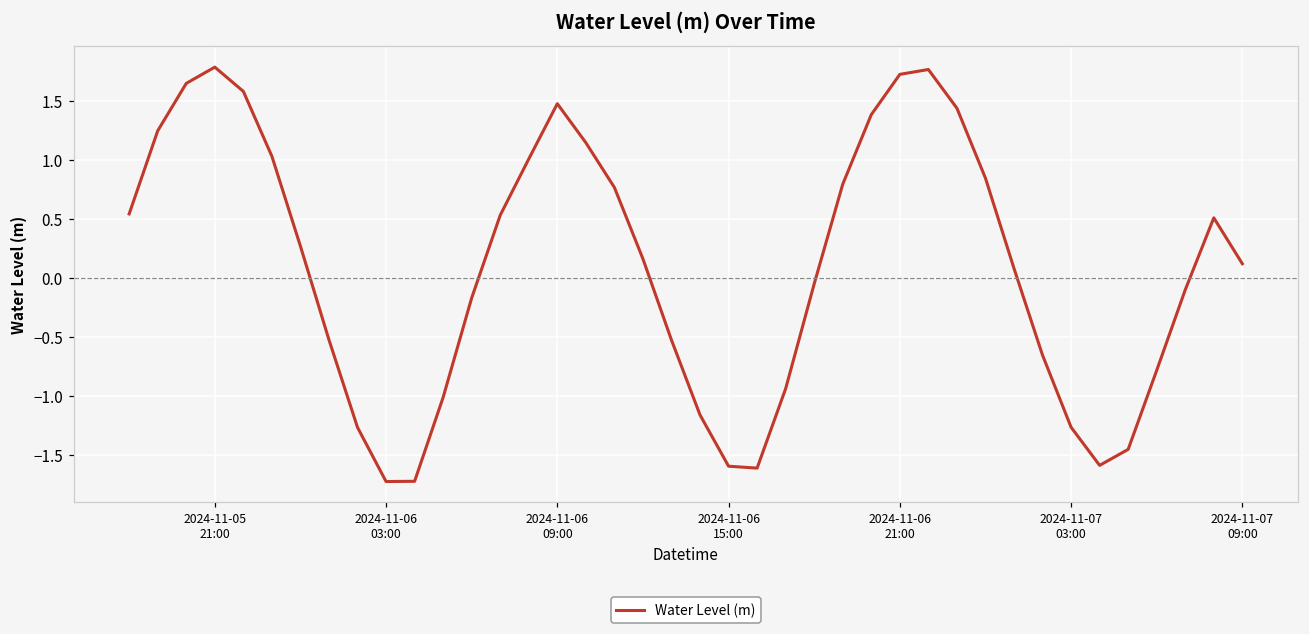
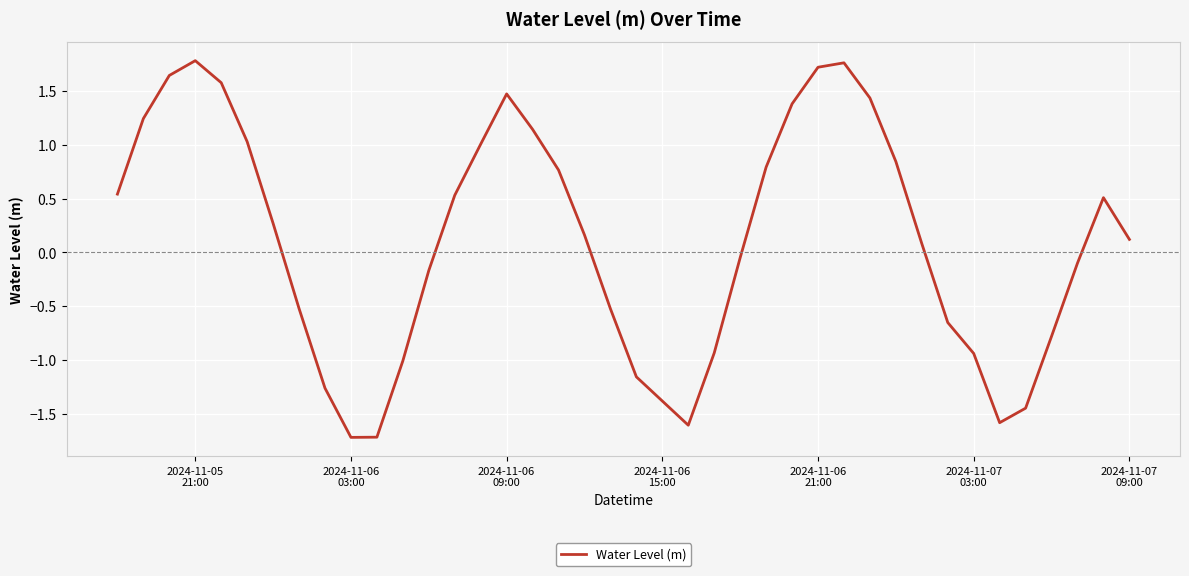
2024-11-06 15:00: -1.59 -> -1.38
2024-11-07 03:00: -1.26 -> -0.94
